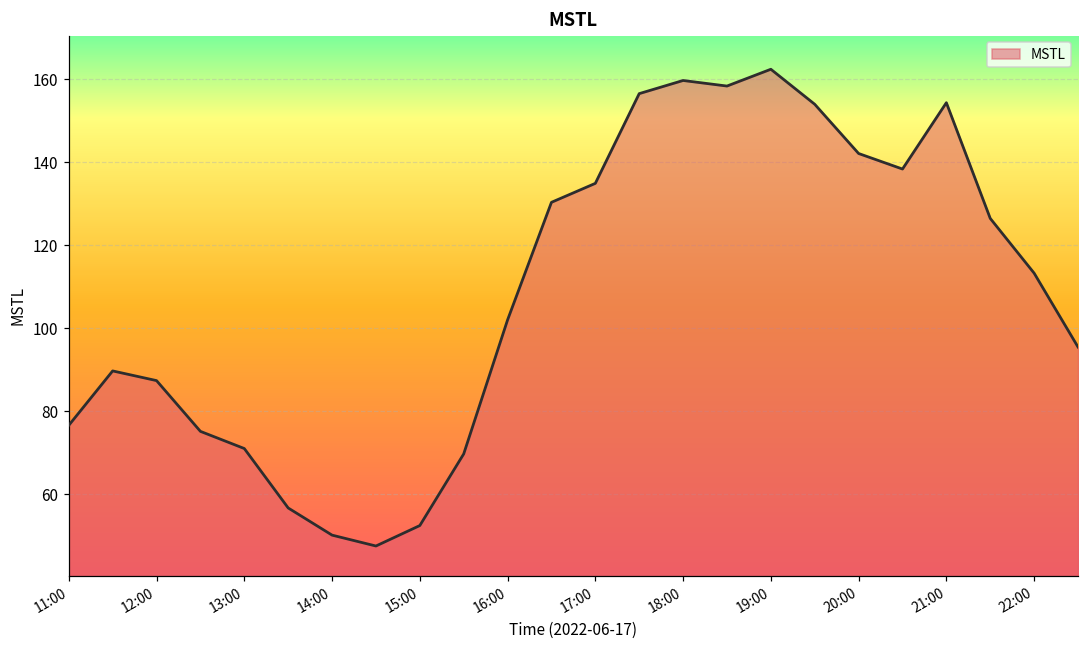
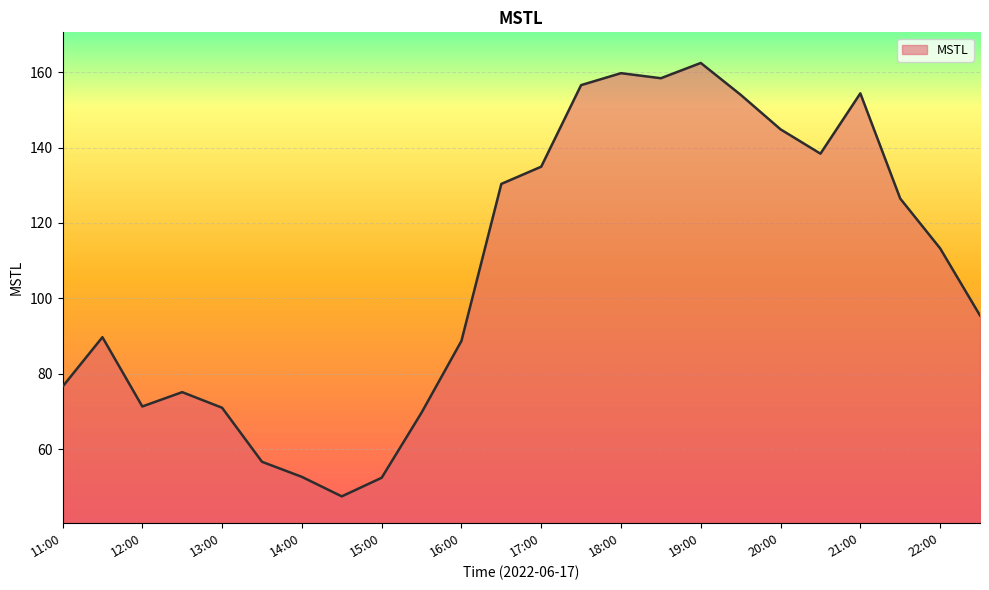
12:00: 87 -> 71
14:00: 50 -> 53
16:00: 102 -> 89
20:00: 142 -> 145
